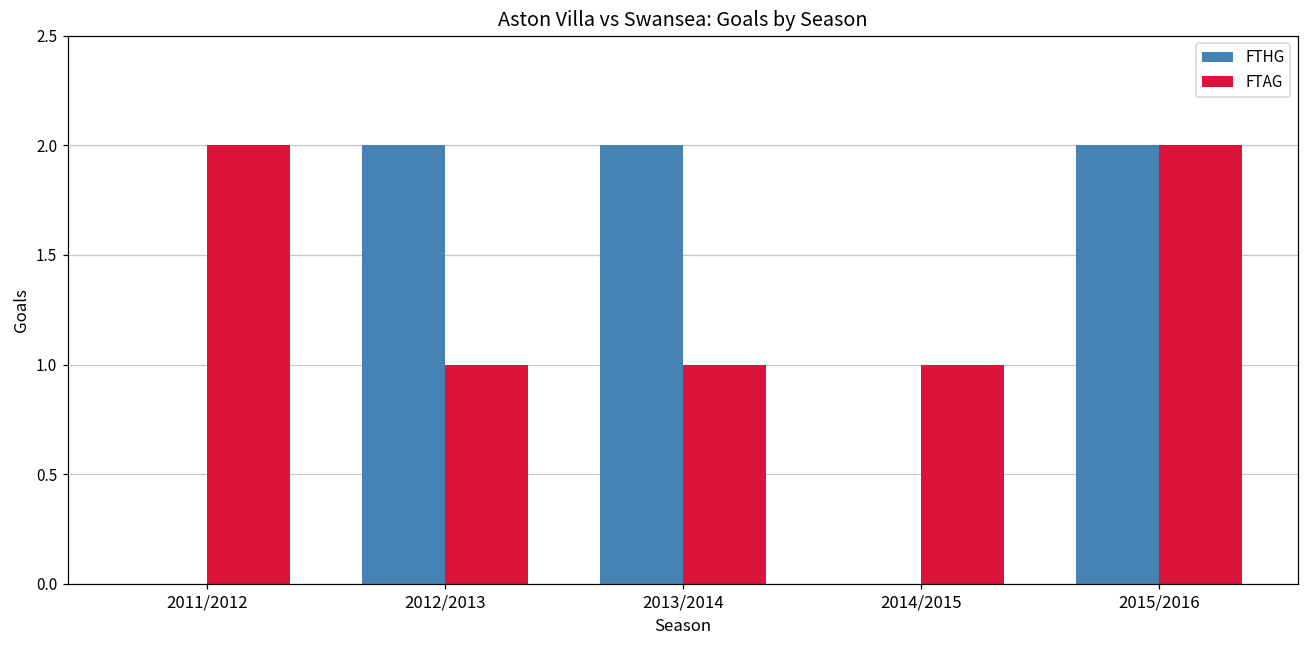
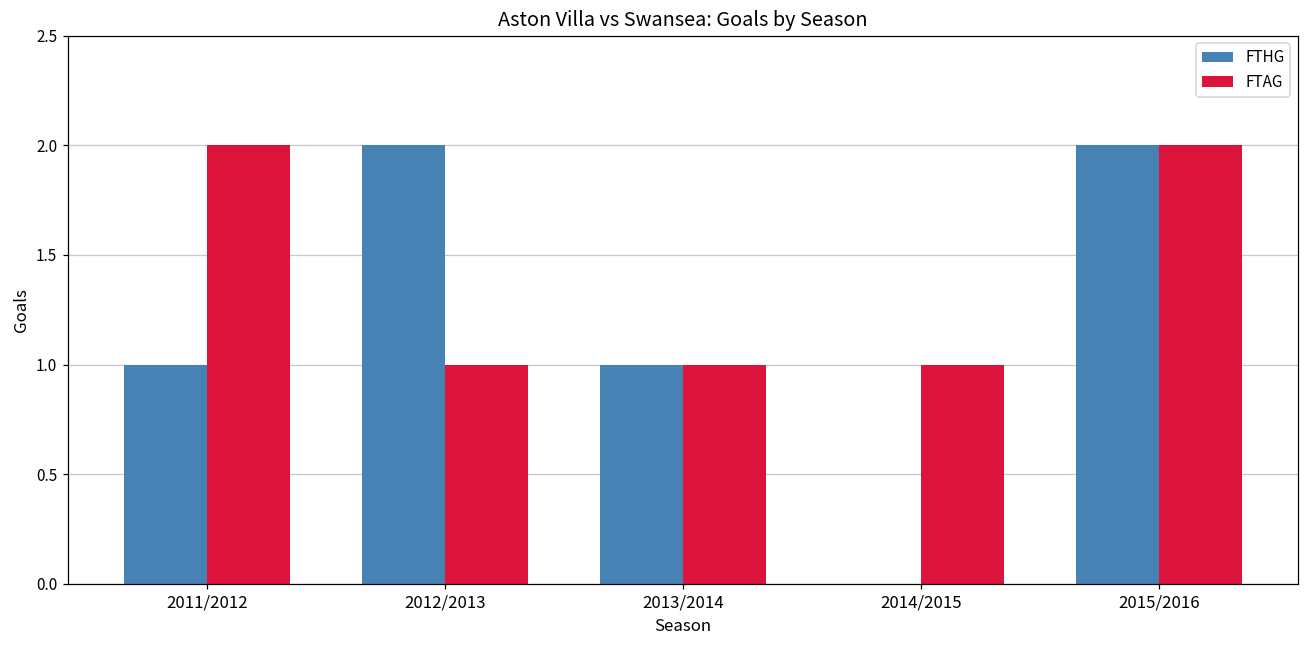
FTHG, 2011/2012: 0 -> 1
FTHG, 2013/2014: 2 -> 1
